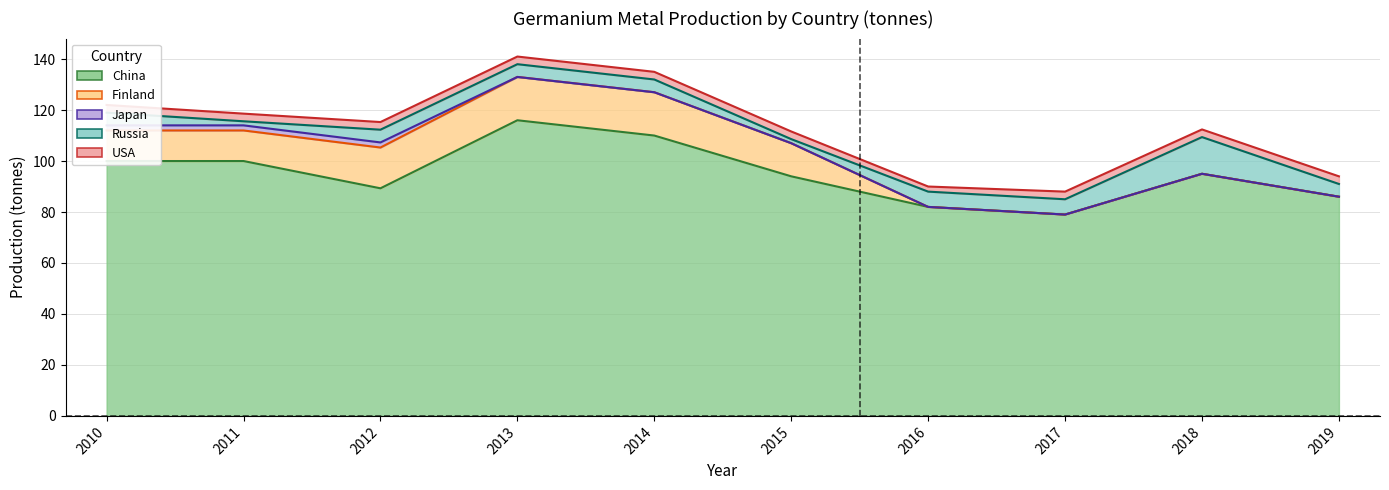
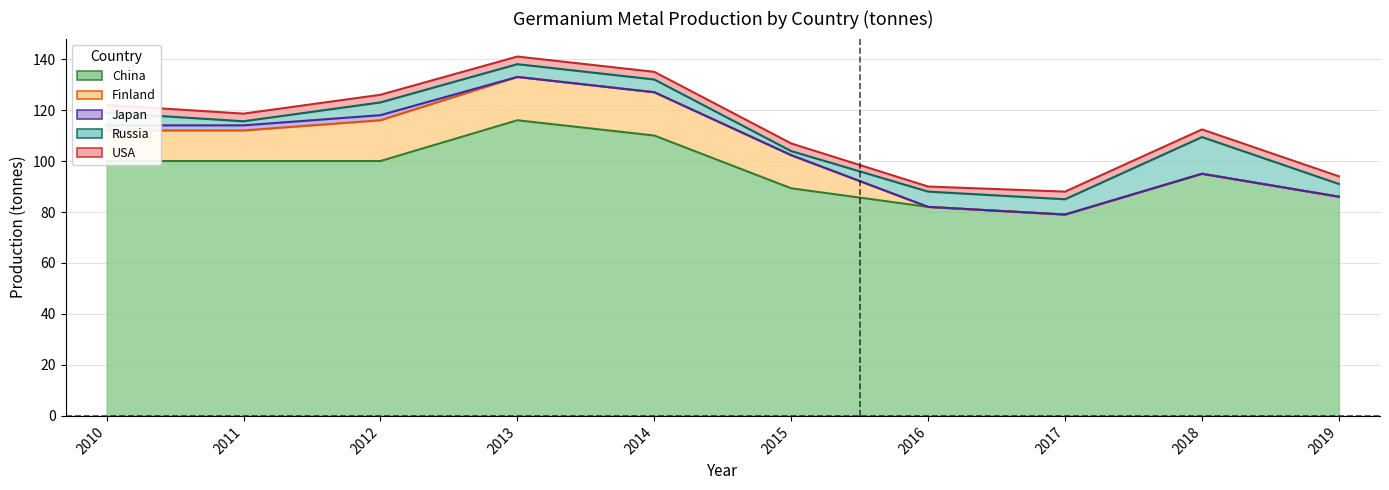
China, 2012: 89 -> 100
China, 2015: 94 -> 89
